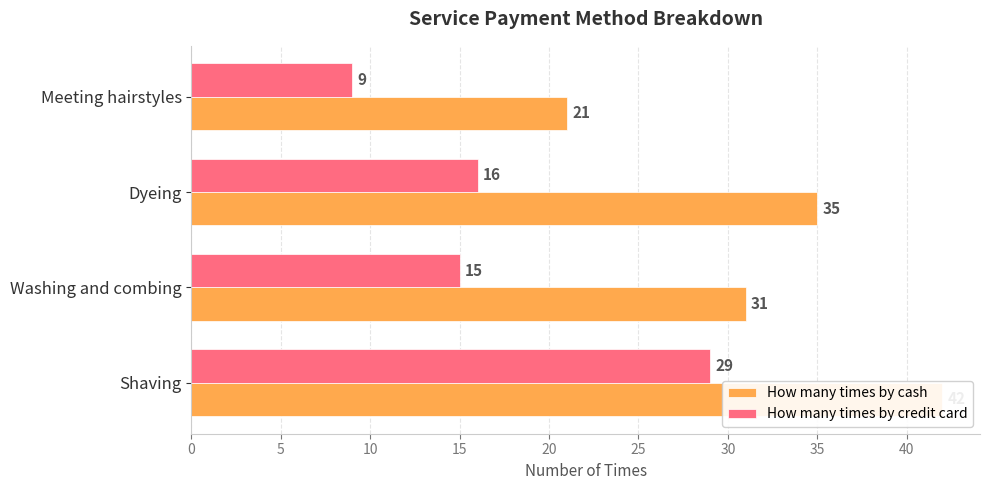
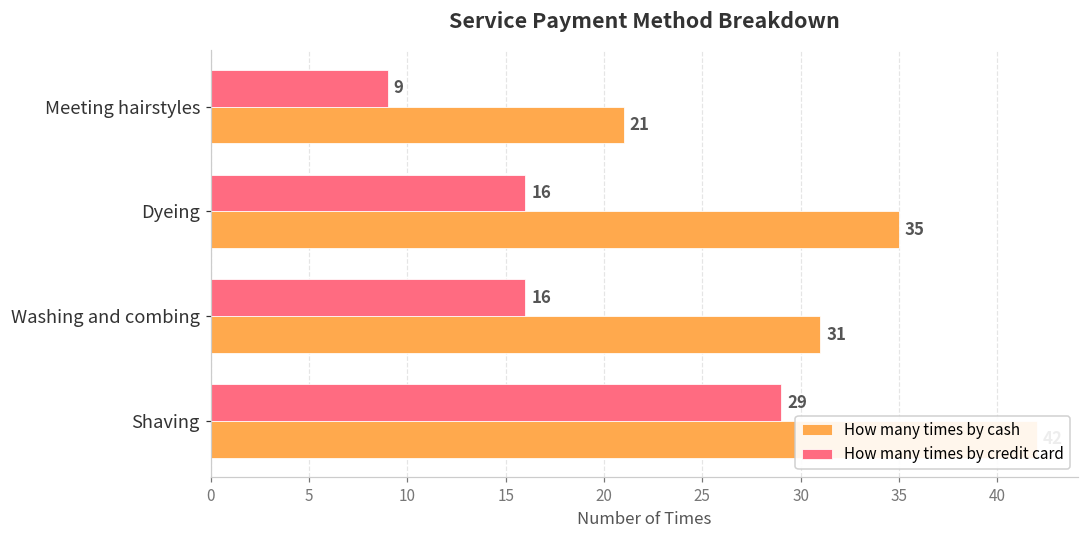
How many times by credit card, Washing and combing: 15 -> 16
